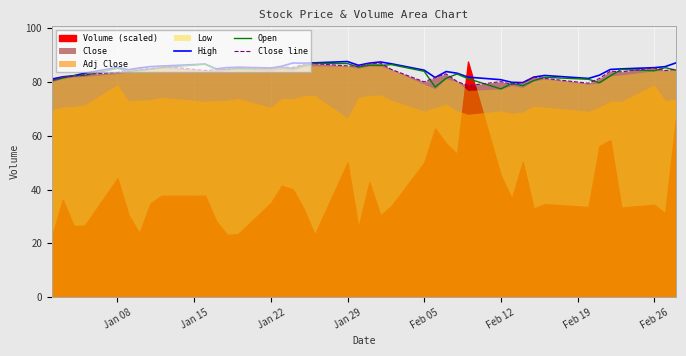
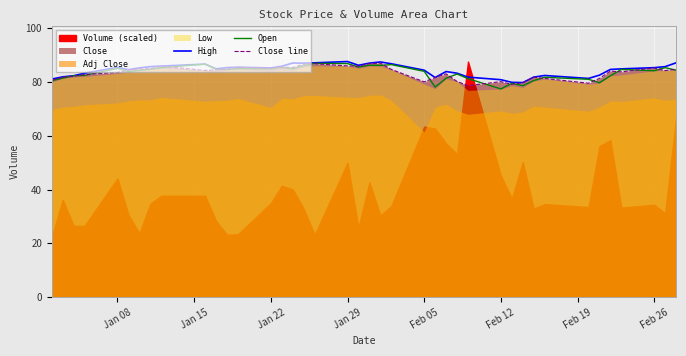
Adj Close, Jan 08: 79 -> 72
Adj Close, Jan 29: 67 -> 74
Volume (scaled), Feb 05: 50 -> 63
Adj Close, Feb 05: 69 -> 61
Adj Close, Feb 26: 79 -> 74
